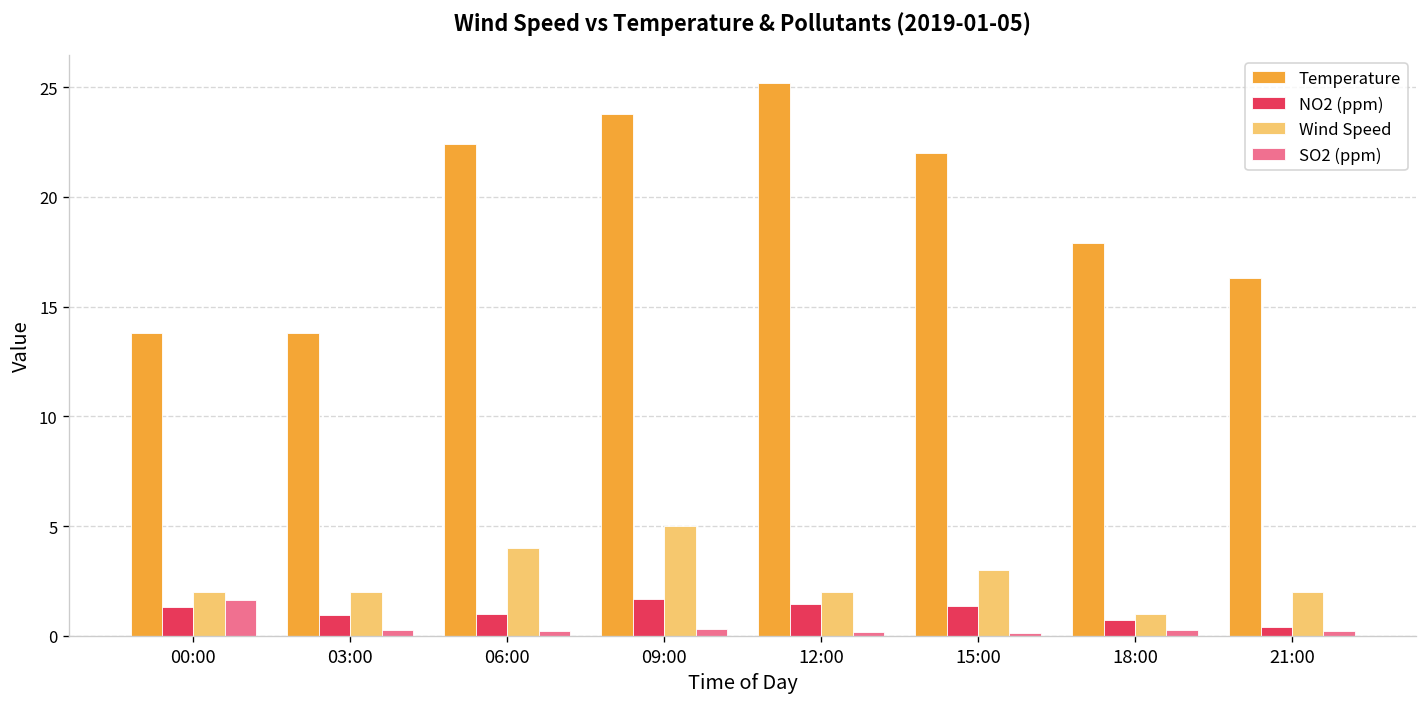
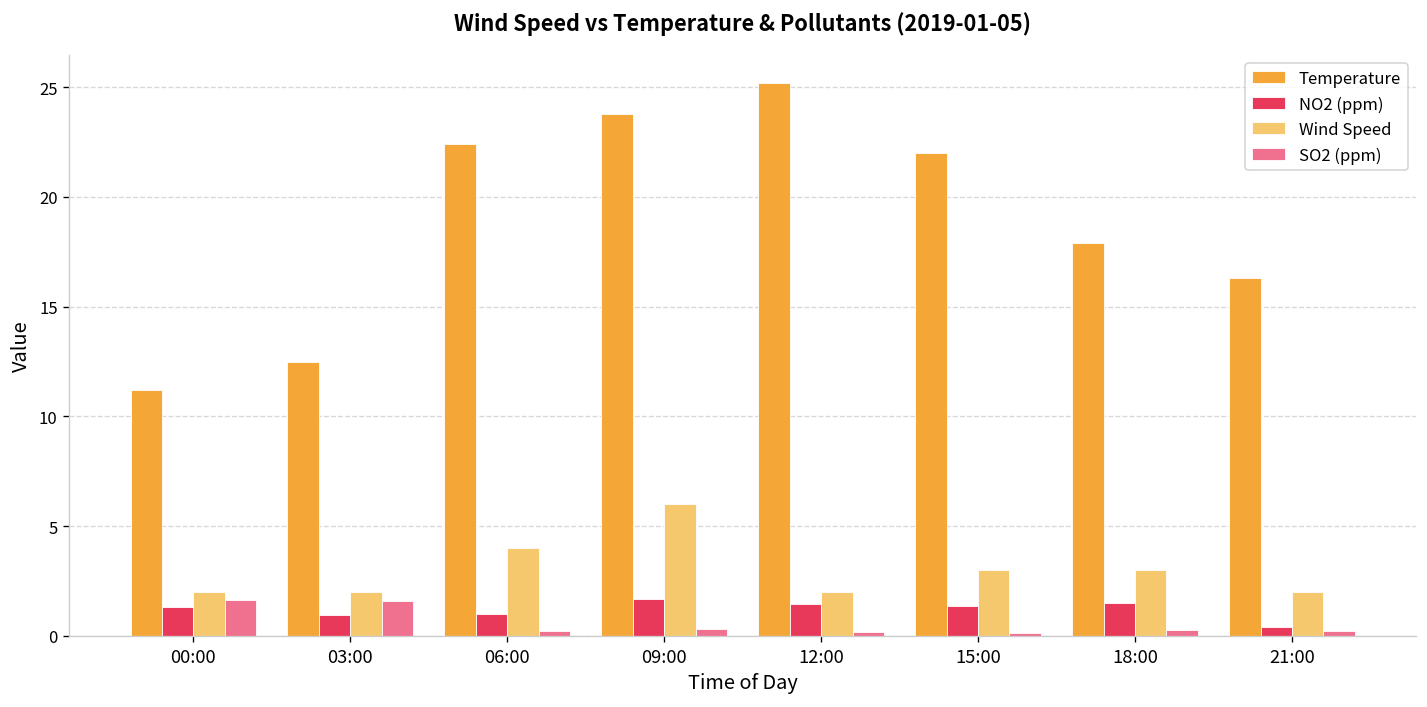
Temperature, 00:00: 13.8 -> 11.2
Temperature, 03:00: 13.8 -> 12.5
SO2 (ppm), 03:00: 0.3 -> 1.6
Wind Speed, 09:00: 5 -> 6
NO2 (ppm), 18:00: 0.7 -> 1.5
Wind Speed, 18:00: 1 -> 3
